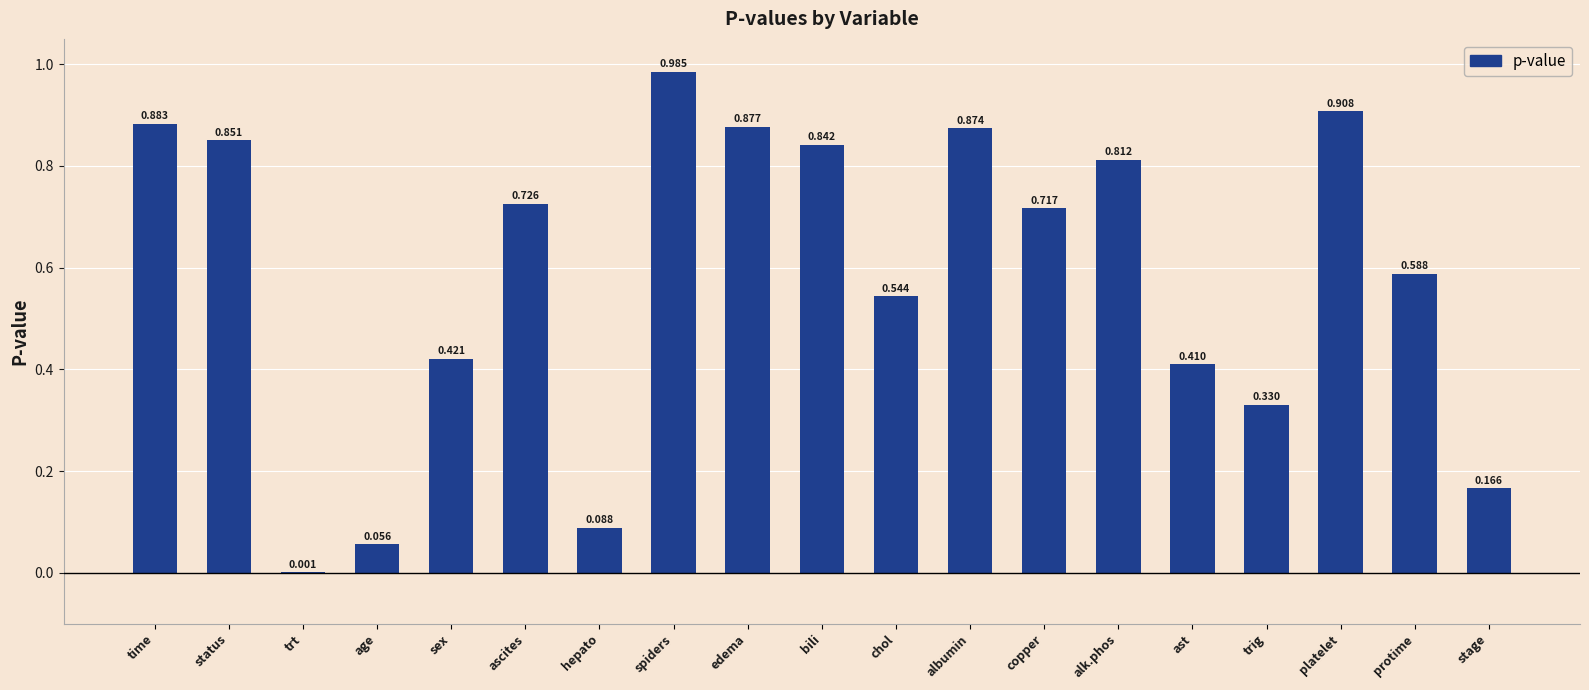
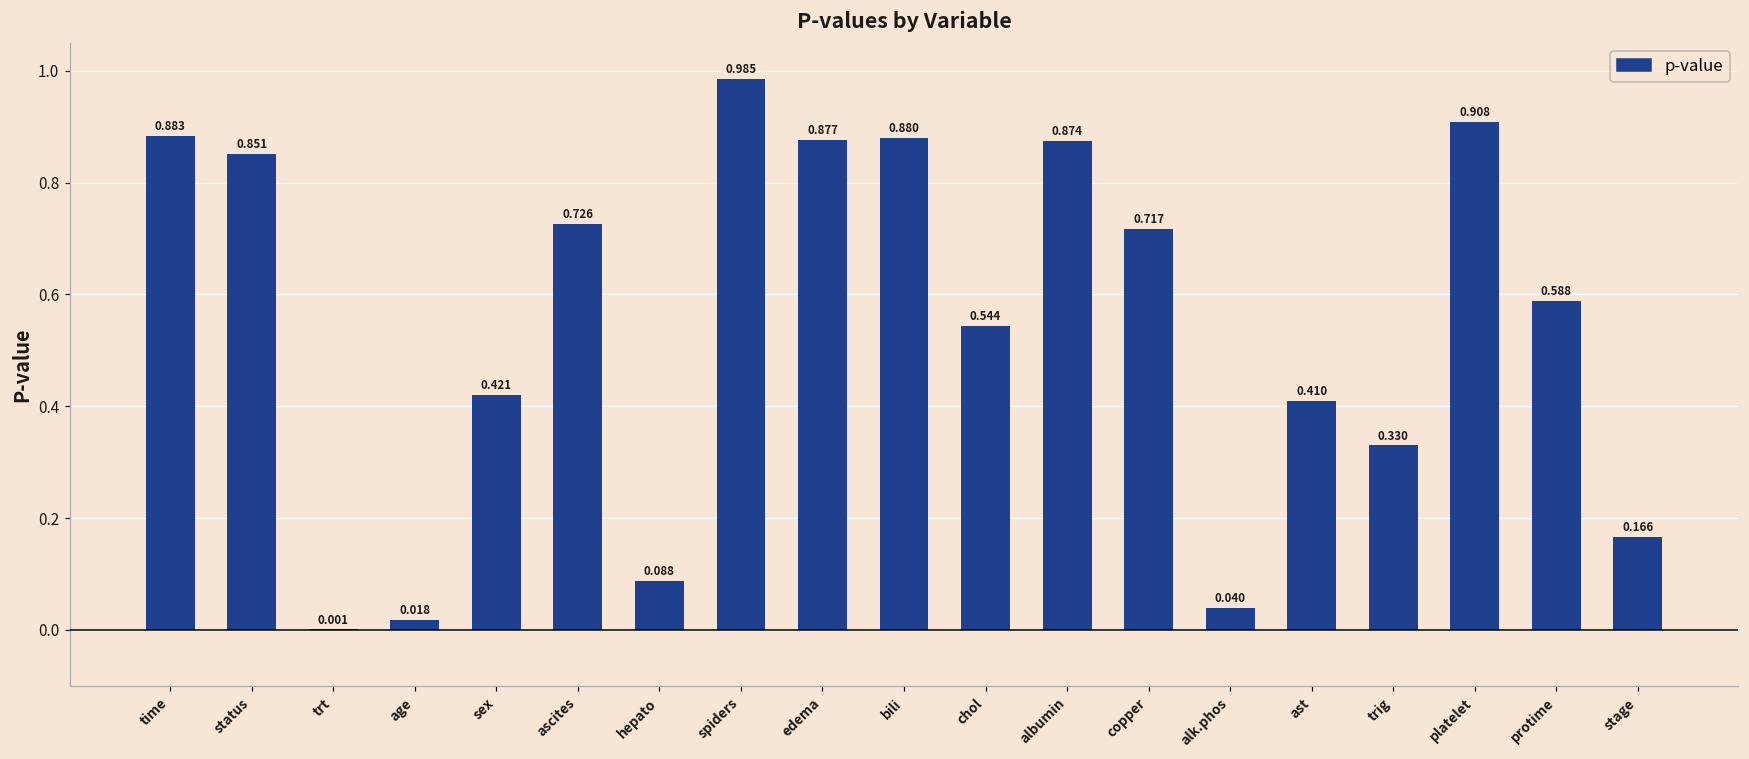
age: 0.056 -> 0.018
bili: 0.842 -> 0.880
alk.phos: 0.812 -> 0.040
